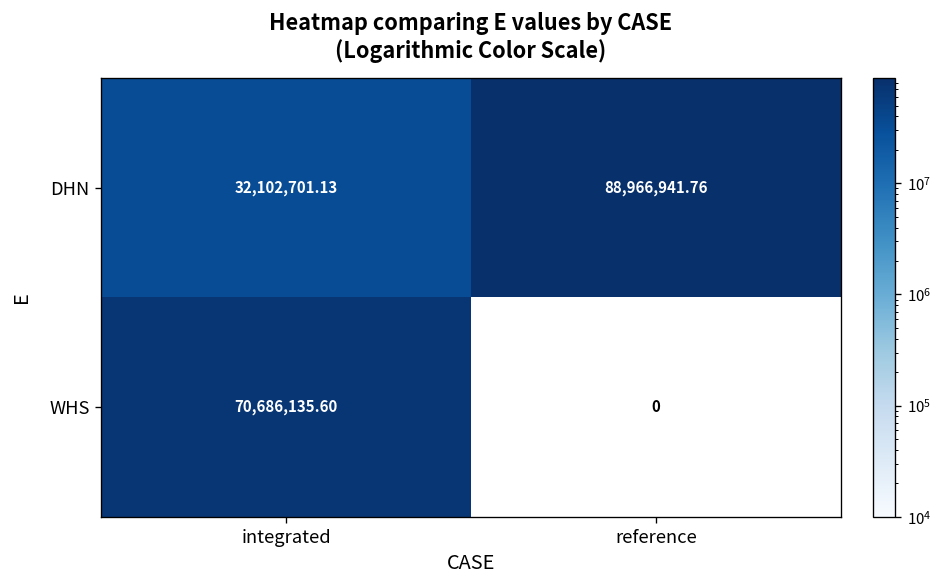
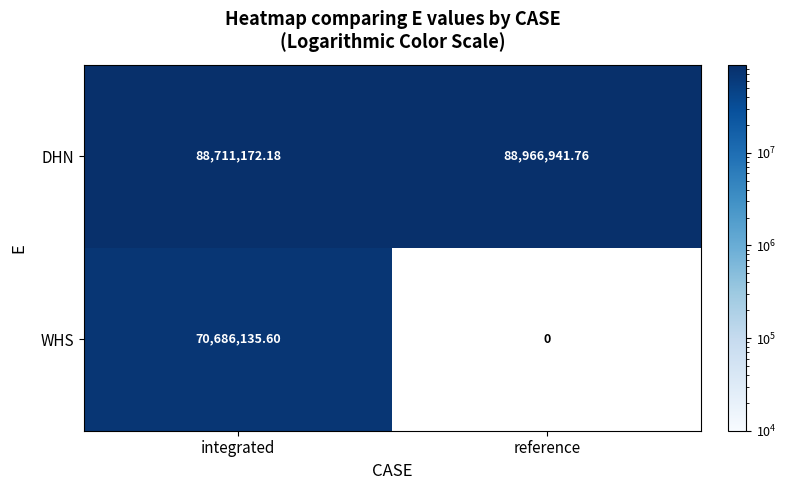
DHN, integrated: 32,102,701.13 -> 88,711,172.18
